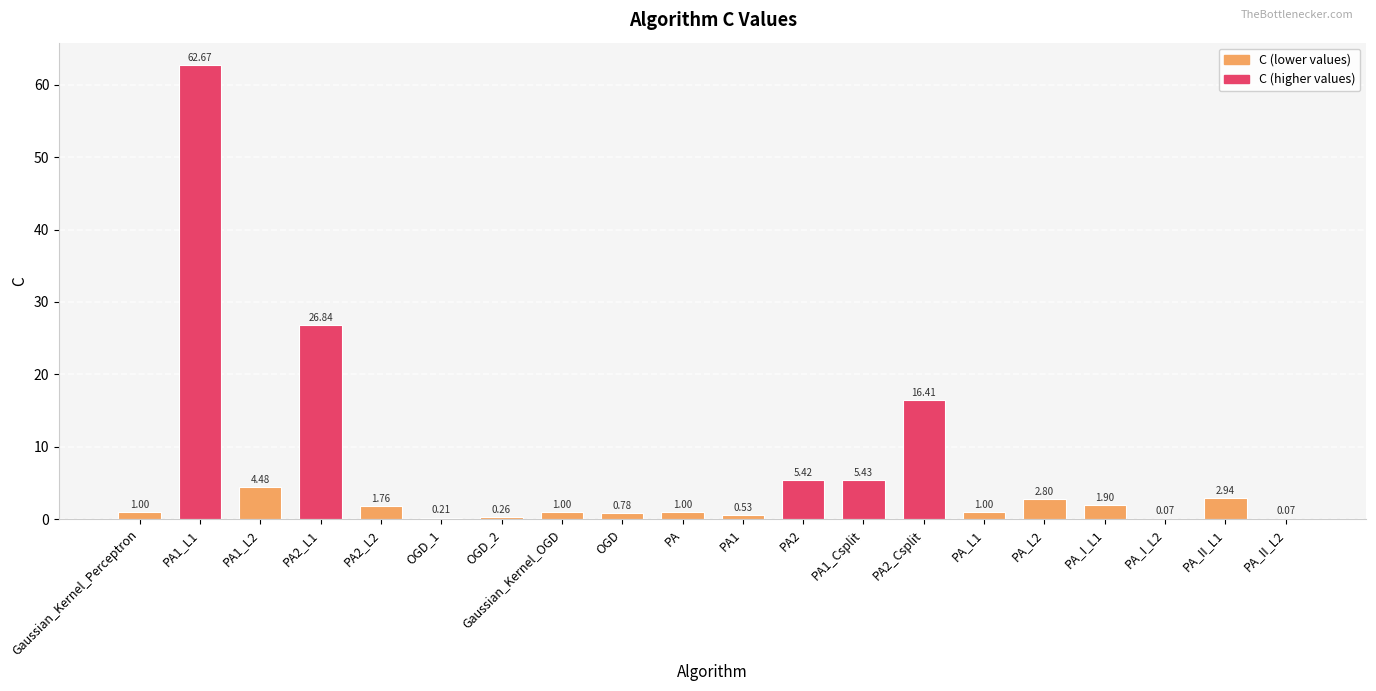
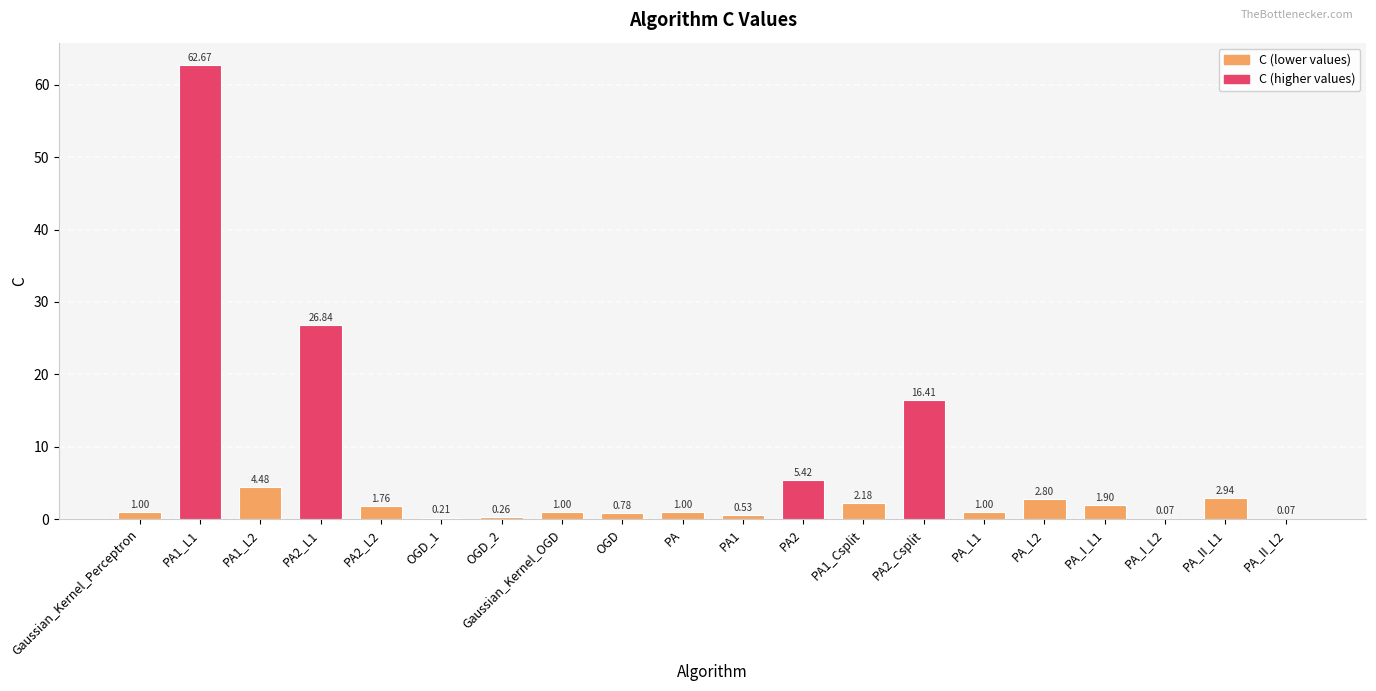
PA1_Csplit: 5.43 -> 2.18
